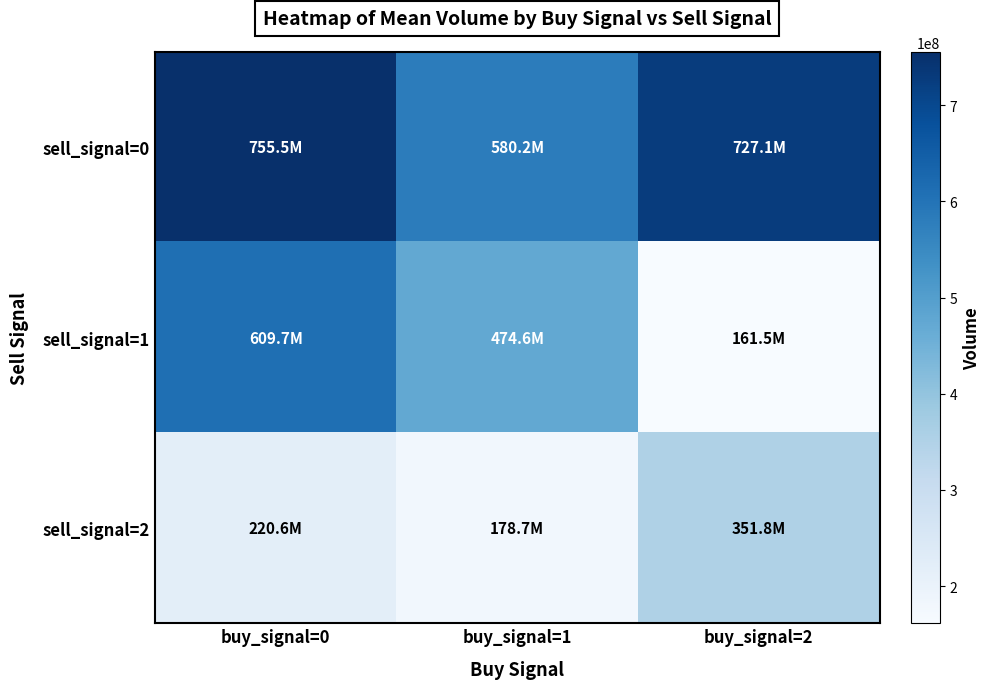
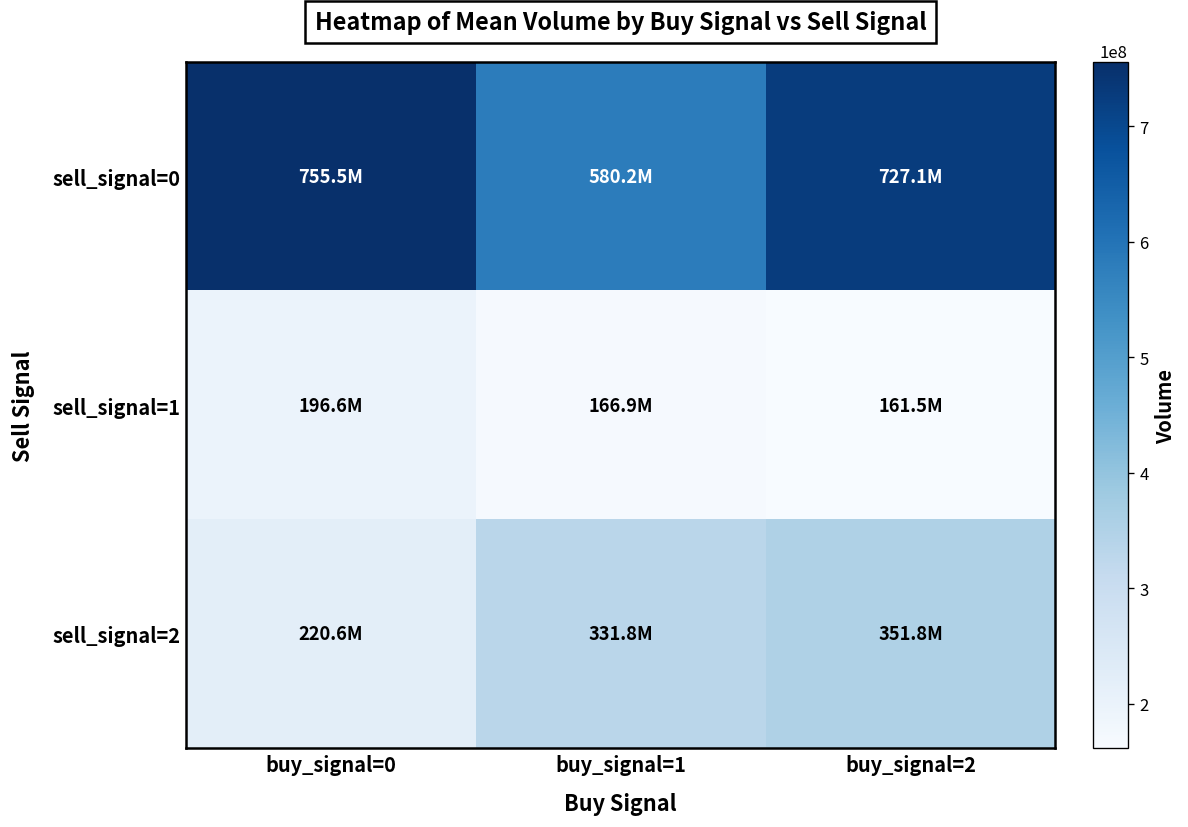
sell_signal=1, buy_signal=0: 609.7M -> 196.6M
sell_signal=1, buy_signal=1: 474.6M -> 166.9M
sell_signal=2, buy_signal=1: 178.7M -> 331.8M
